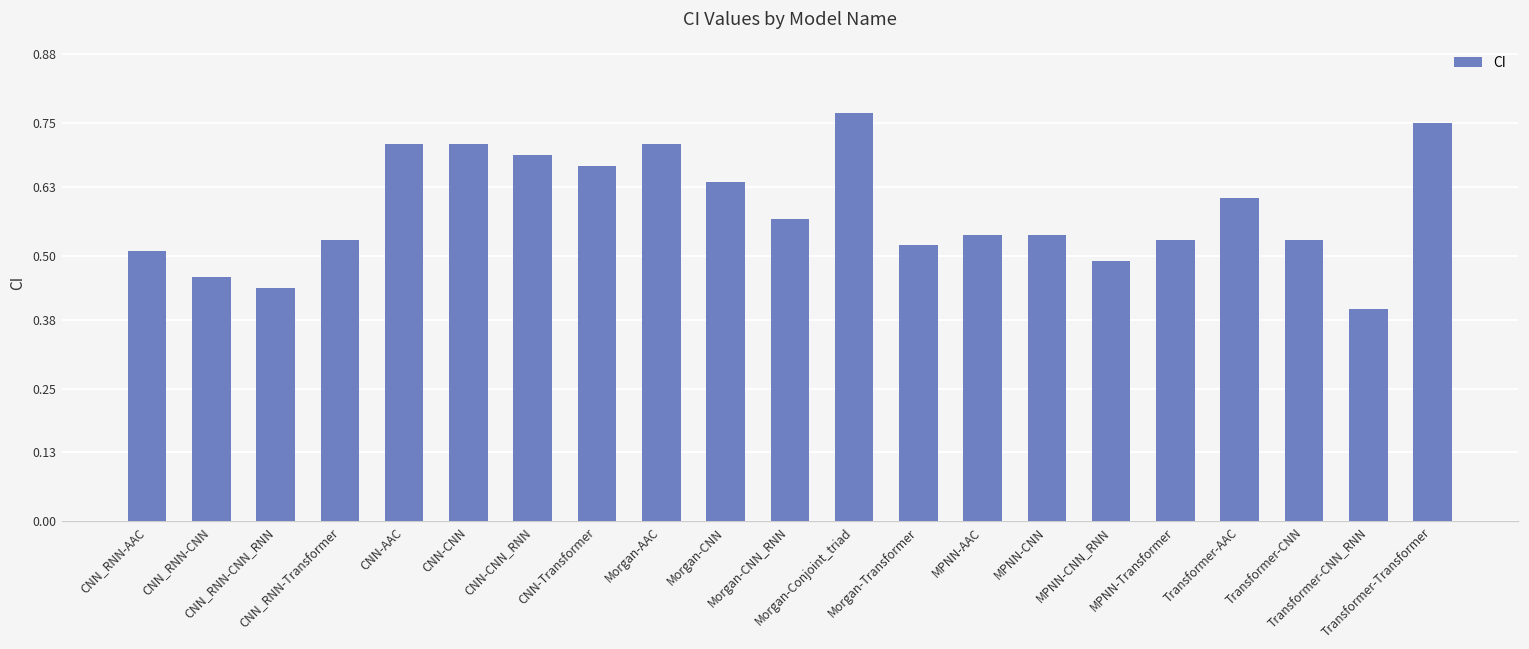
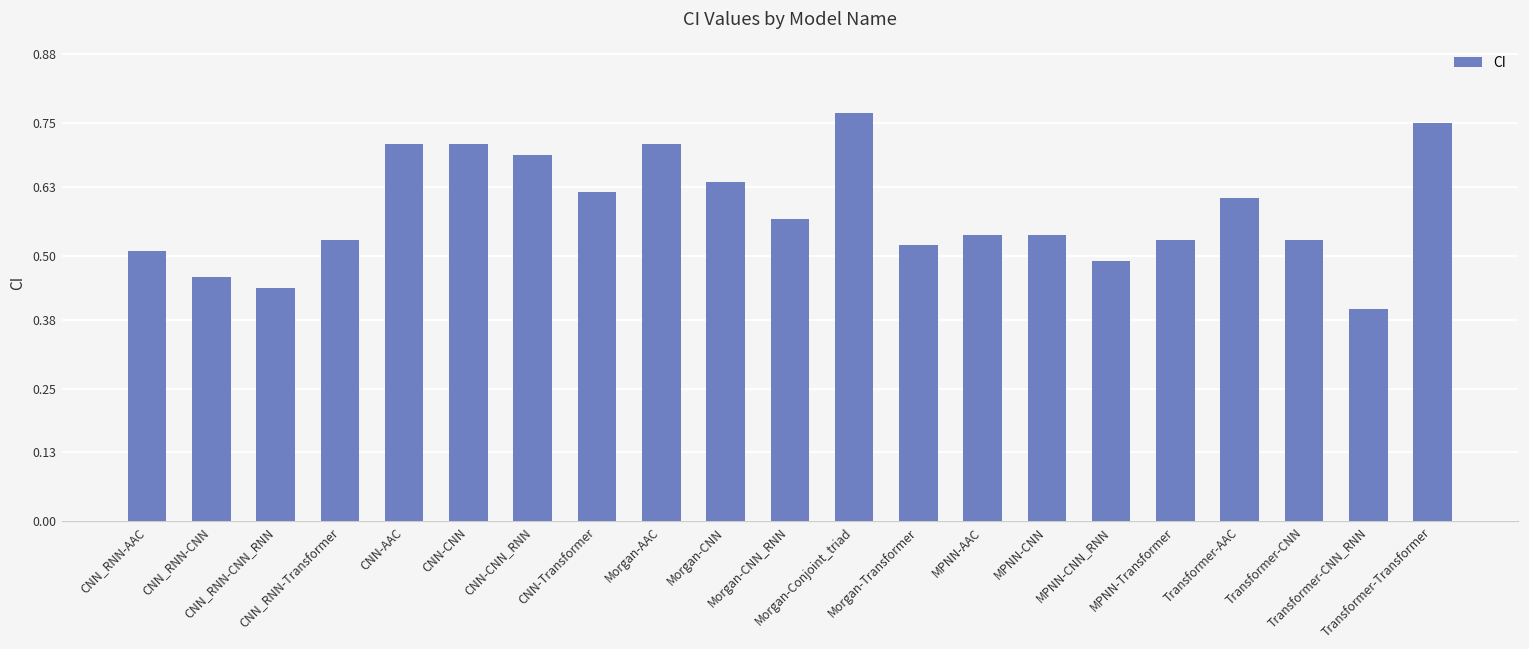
CNN-Transformer: 0.67 -> 0.62
